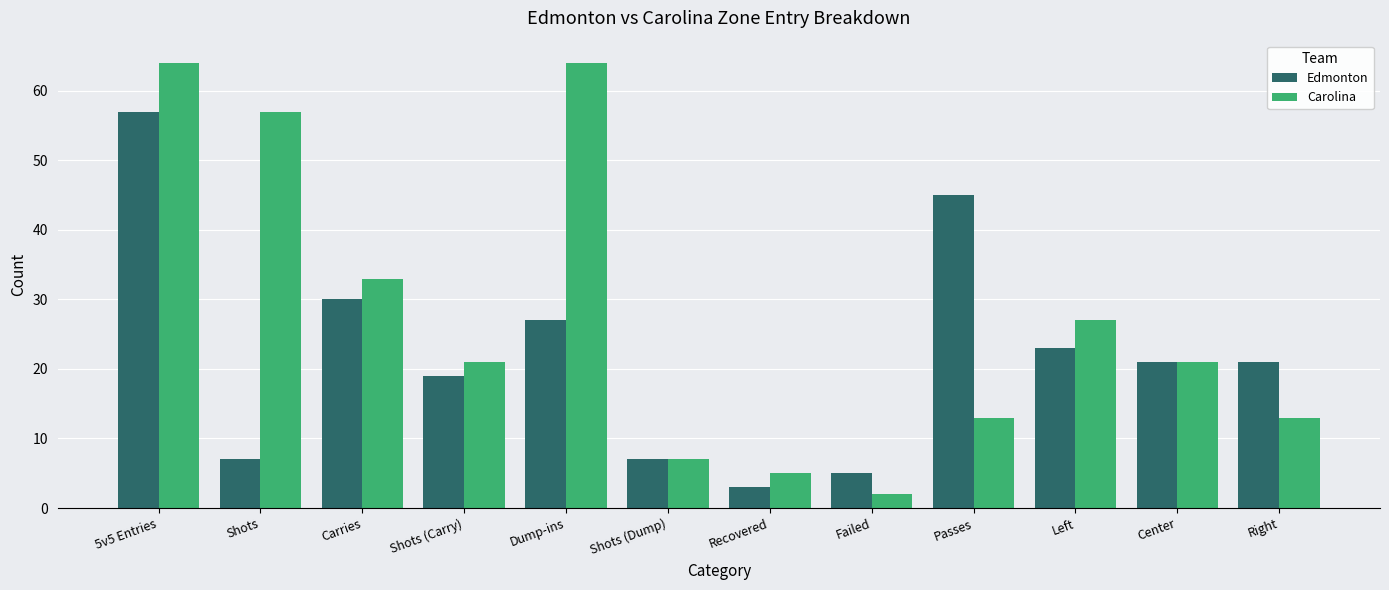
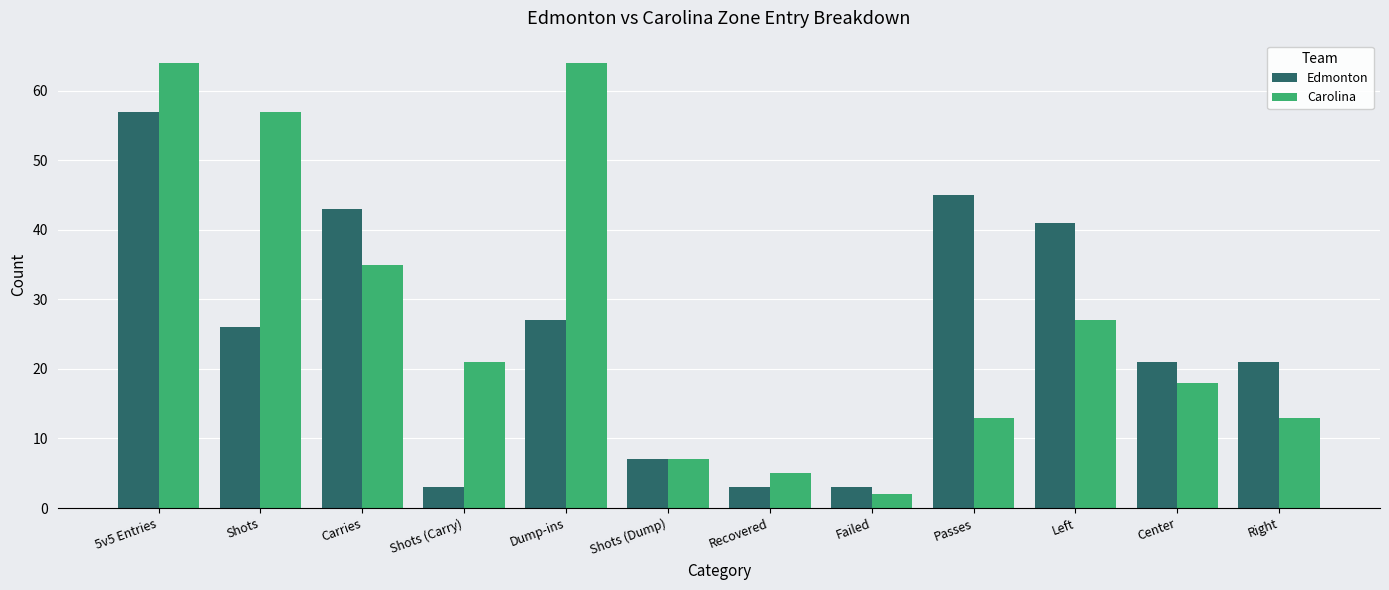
Edmonton, Shots: 7 -> 26
Edmonton, Carries: 30 -> 43
Carolina, Carries: 33 -> 35
Edmonton, Shots (Carry): 19 -> 3
Edmonton, Failed: 5 -> 3
Edmonton, Left: 23 -> 41
Carolina, Center: 21 -> 18
